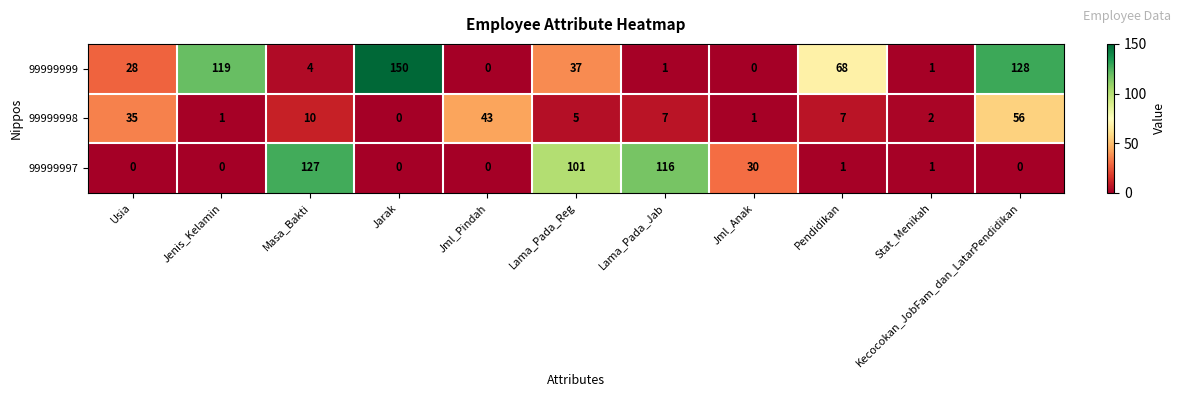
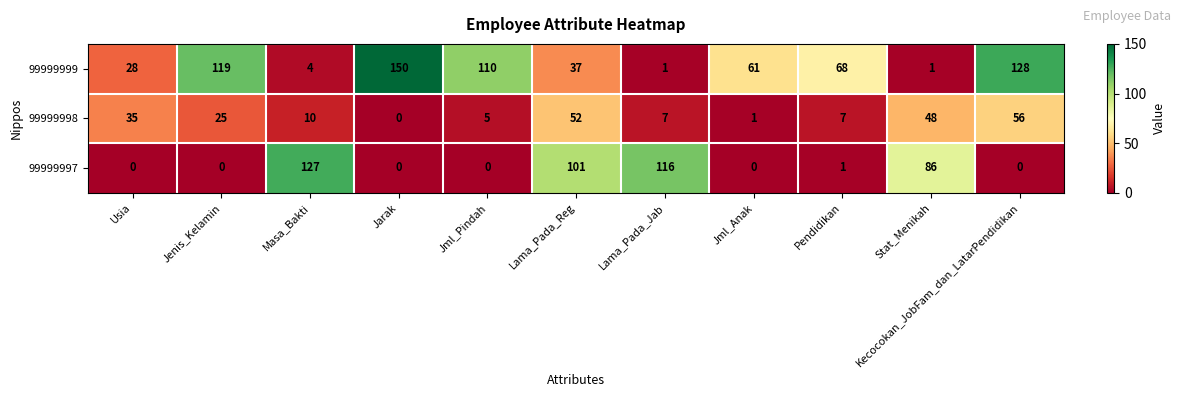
99999999, Jml_Pindah: 0 -> 110
99999999, Jml_Anak: 0 -> 61
99999998, Jenis_Kelamin: 1 -> 25
99999998, Jml_Pindah: 43 -> 5
99999998, Lama_Pada_Reg: 5 -> 52
99999998, Stat_Menikah: 2 -> 48
99999997, Jml_Anak: 30 -> 0
99999997, Stat_Menikah: 1 -> 86
